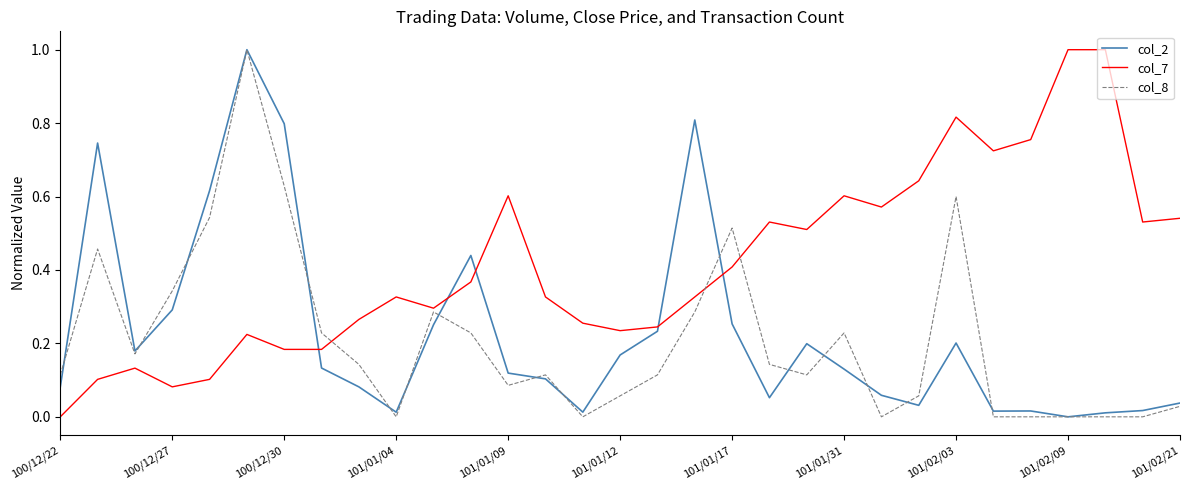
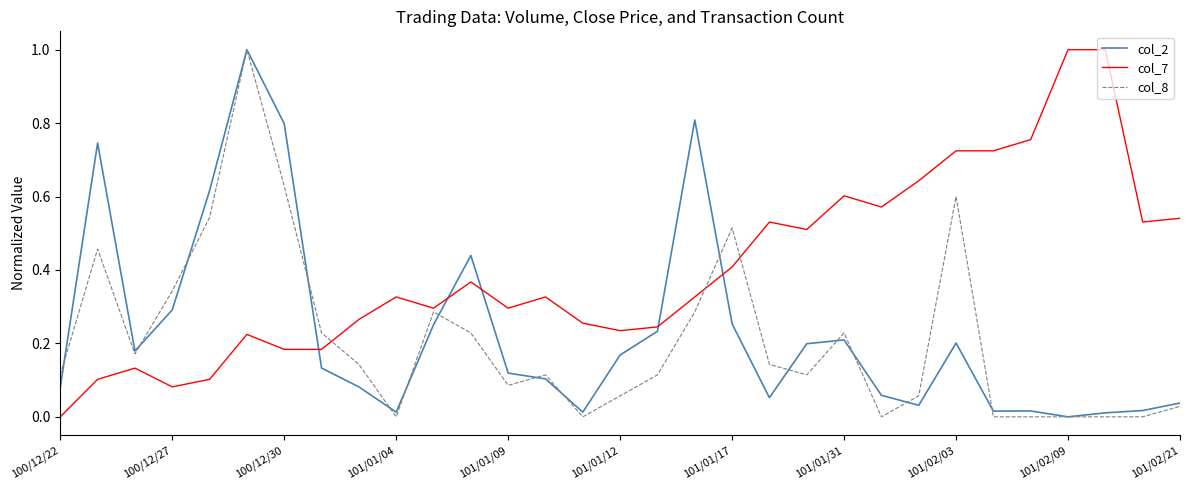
col_7, 101/01/09: 0.60 -> 0.30
col_2, 101/01/31: 0.13 -> 0.21
col_7, 101/02/03: 0.82 -> 0.72
